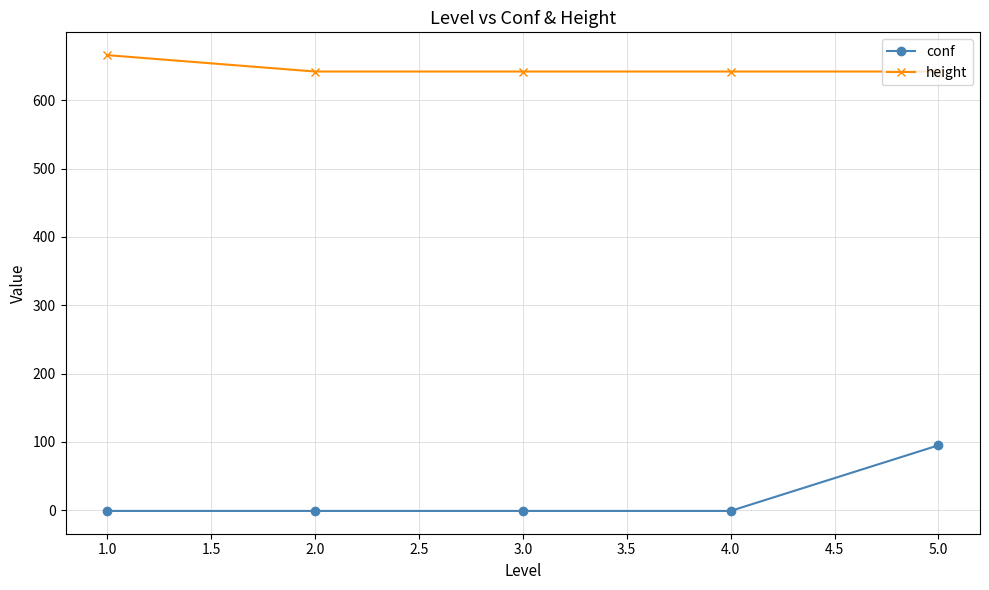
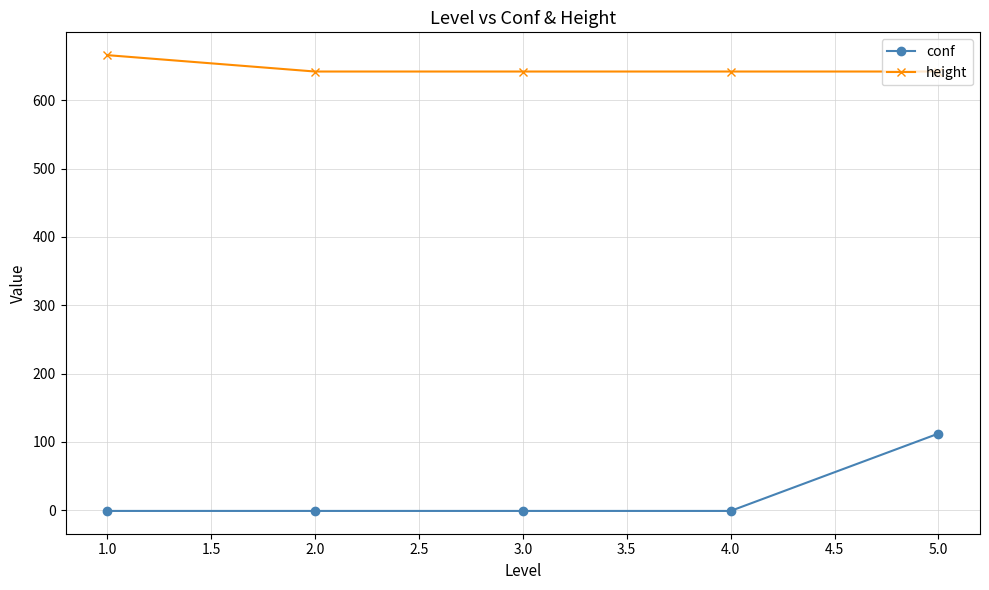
conf, 5.0: 100 -> 110
